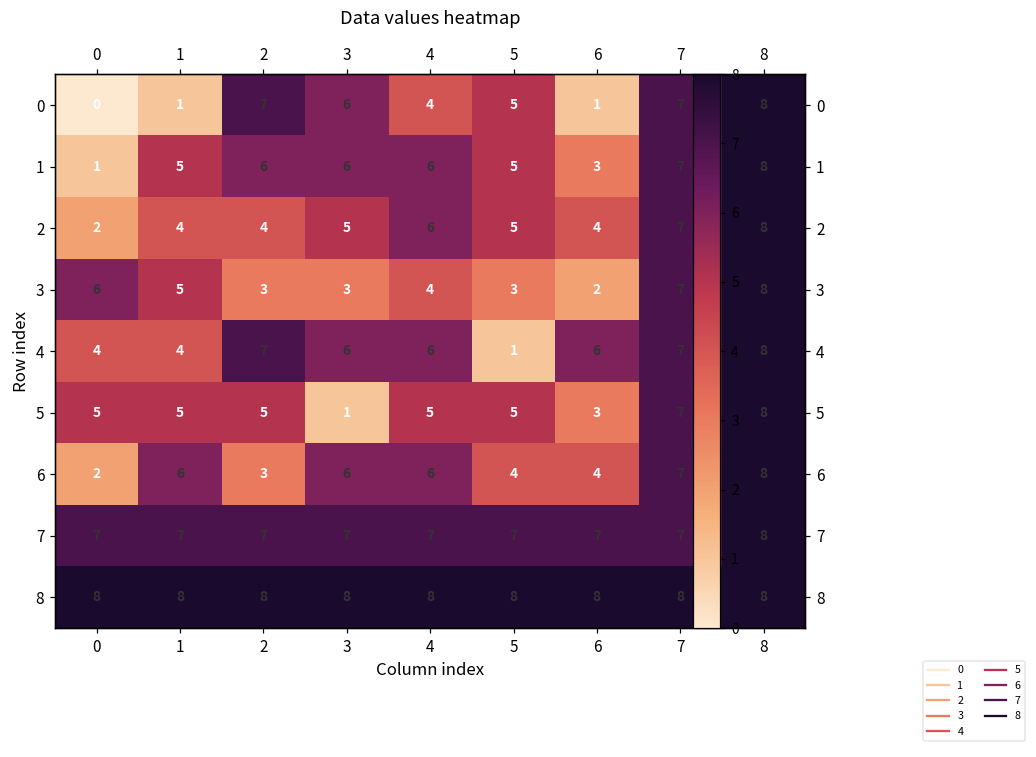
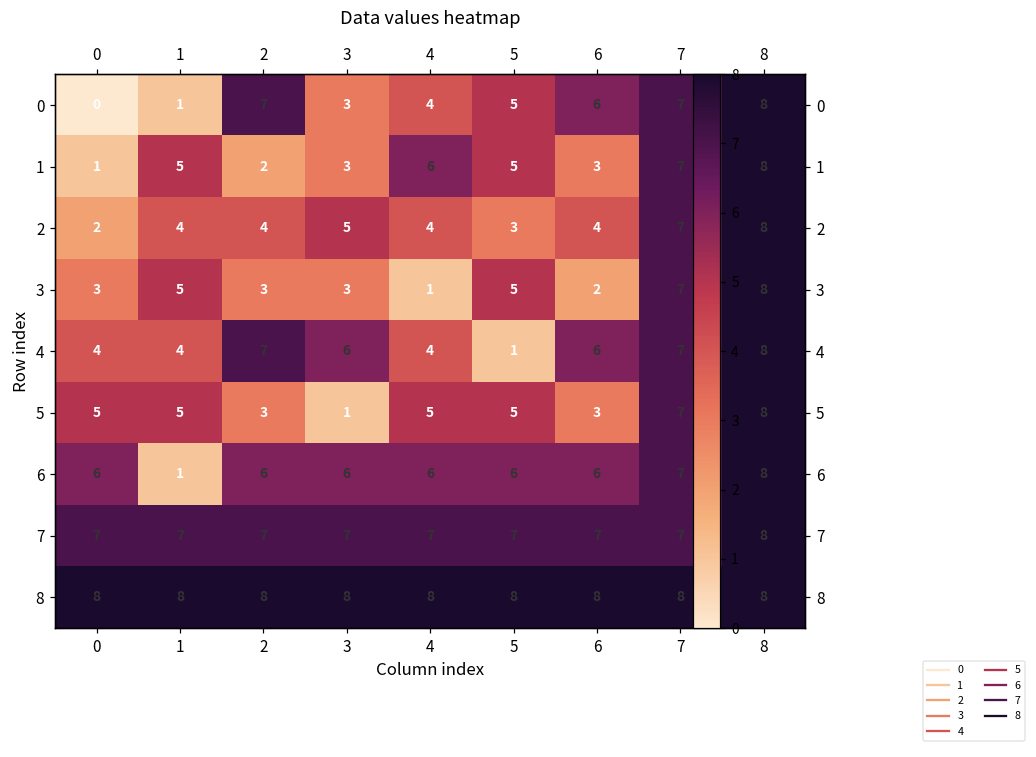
0, 3: 6 -> 3
0, 6: 1 -> 6
1, 2: 6 -> 2
1, 3: 6 -> 3
2, 4: 6 -> 4
2, 5: 5 -> 3
3, 0: 6 -> 3
3, 4: 4 -> 1
3, 5: 3 -> 5
4, 4: 6 -> 4
5, 2: 5 -> 3
6, 0: 2 -> 6
6, 1: 6 -> 1
6, 2: 3 -> 6
6, 5: 4 -> 6
6, 6: 4 -> 6
